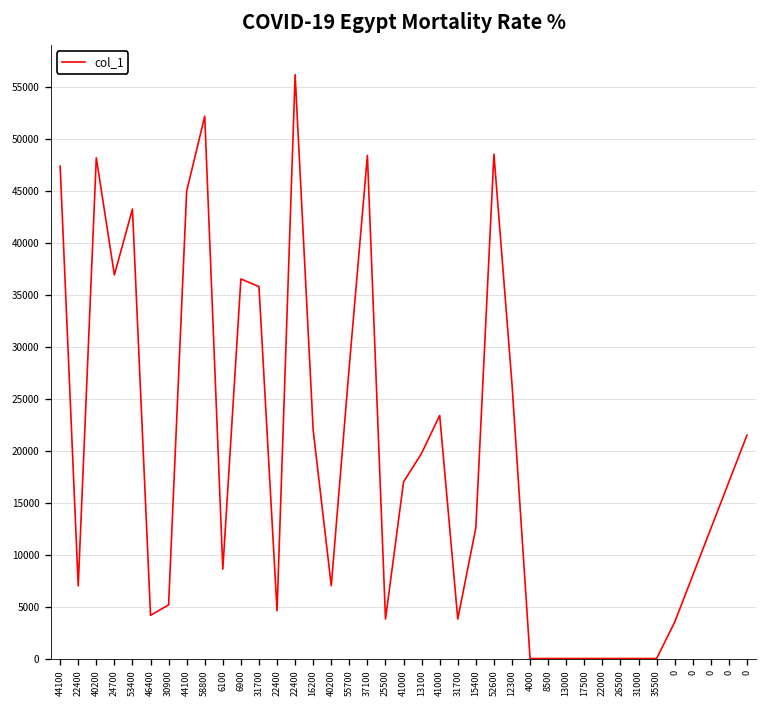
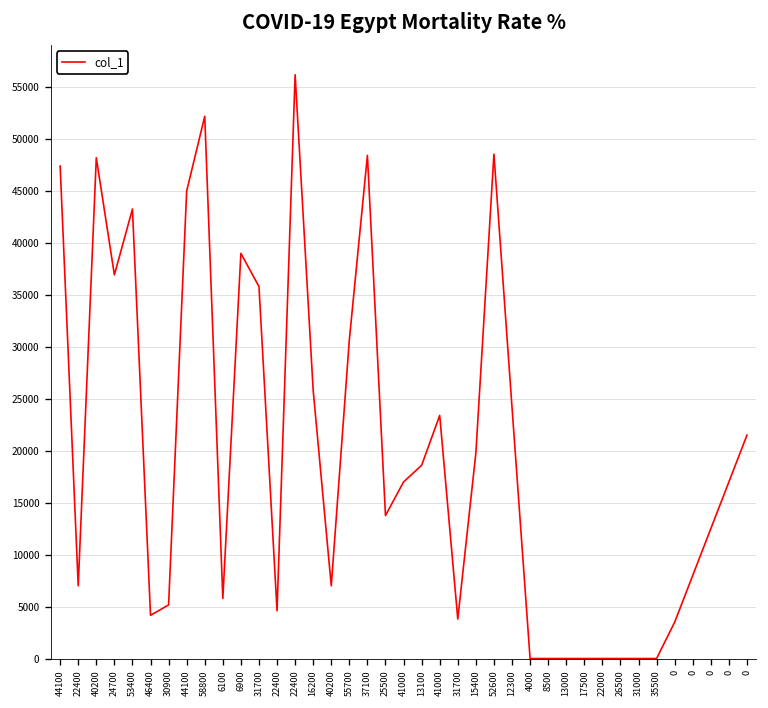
6100: 9000 -> 6000
6900: 37000 -> 39000
16200: 22000 -> 26000
55700: 28000 -> 31000
25500: 4000 -> 14000
13100: 20000 -> 19000
15400: 13000 -> 20000
12300: 26000 -> 24000
